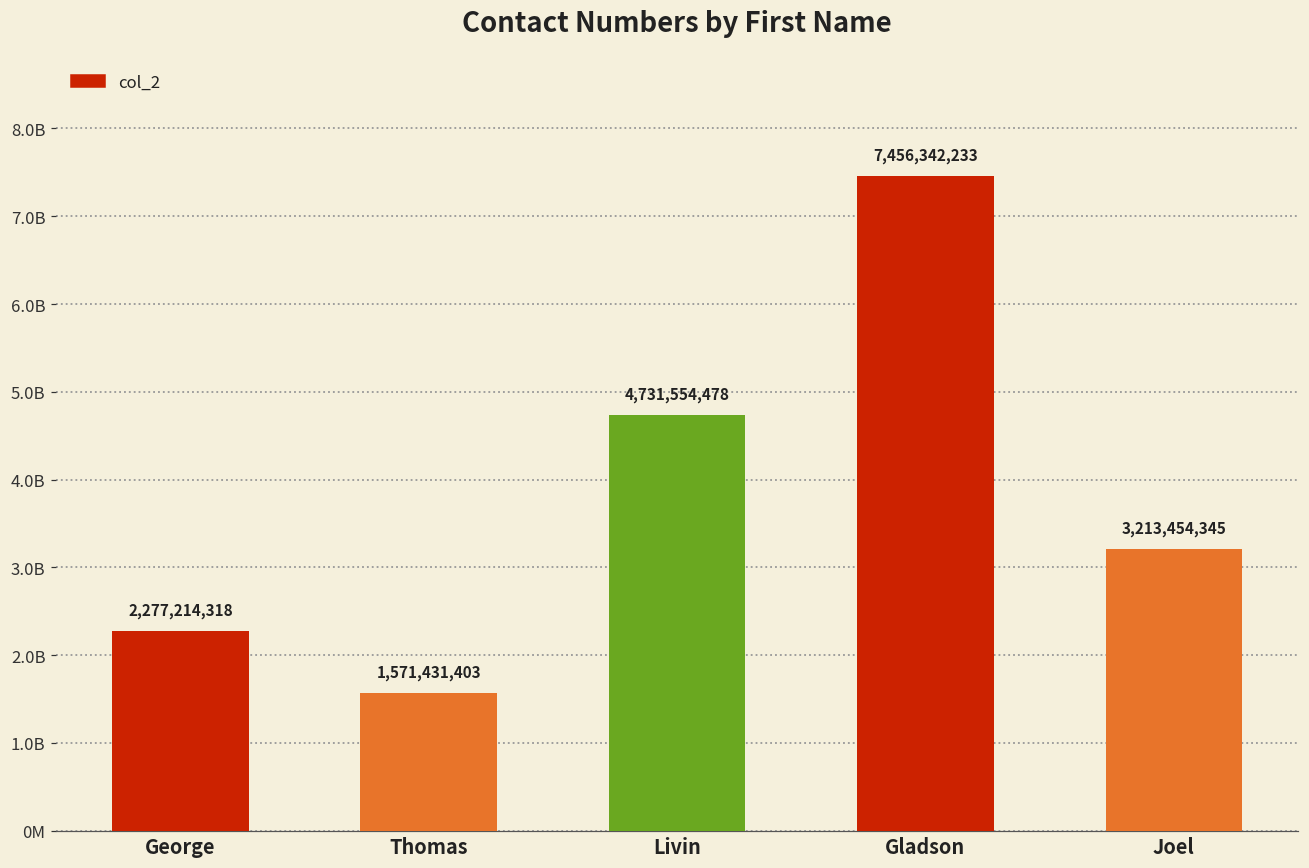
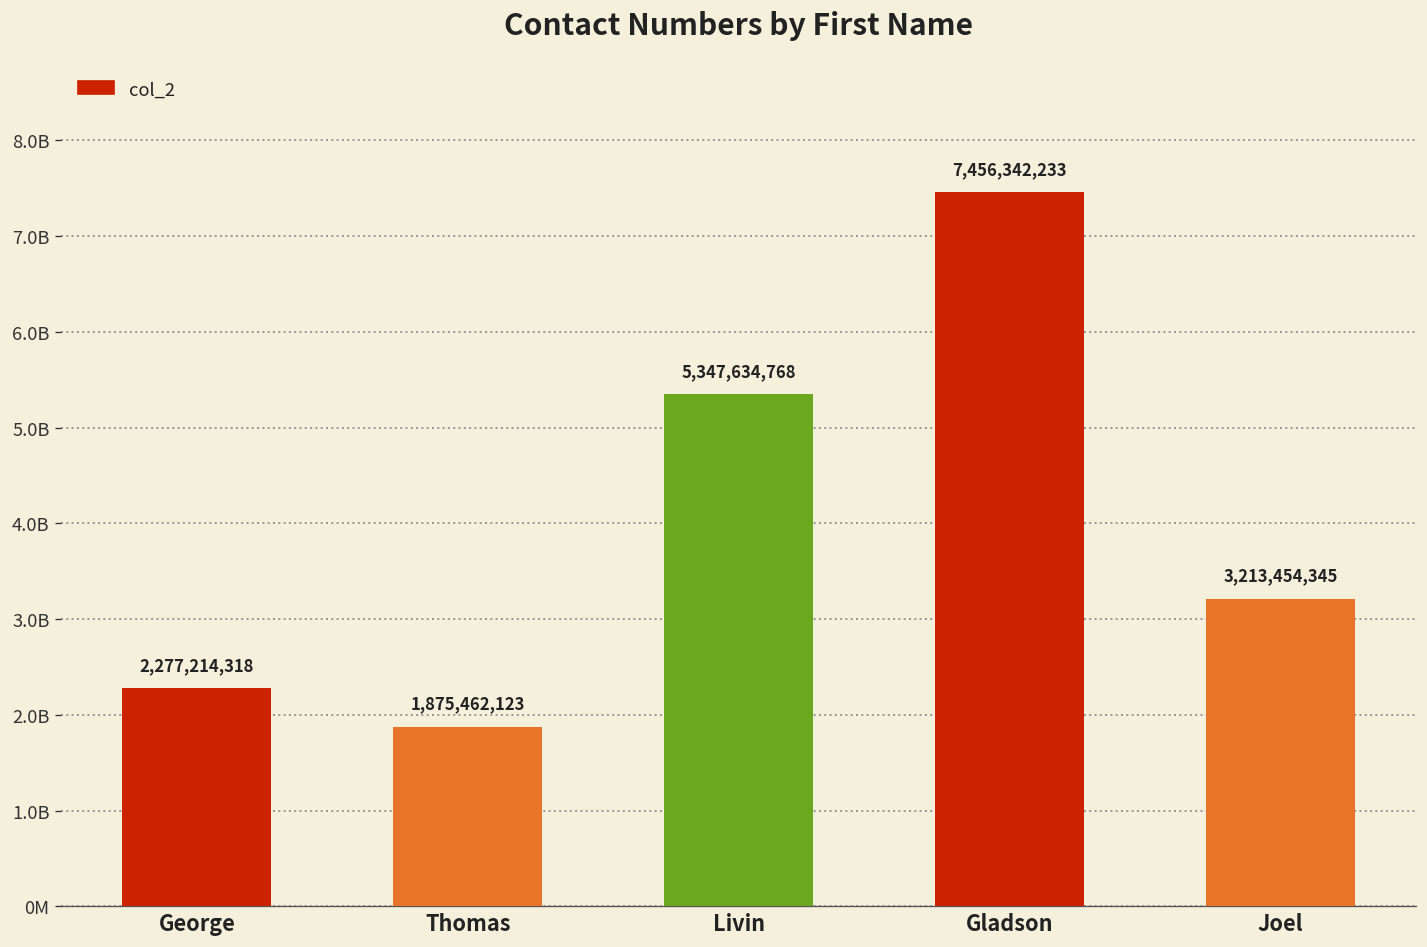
Thomas: 1,571,431,403 -> 1,875,462,123
Livin: 4,731,554,478 -> 5,347,634,768
